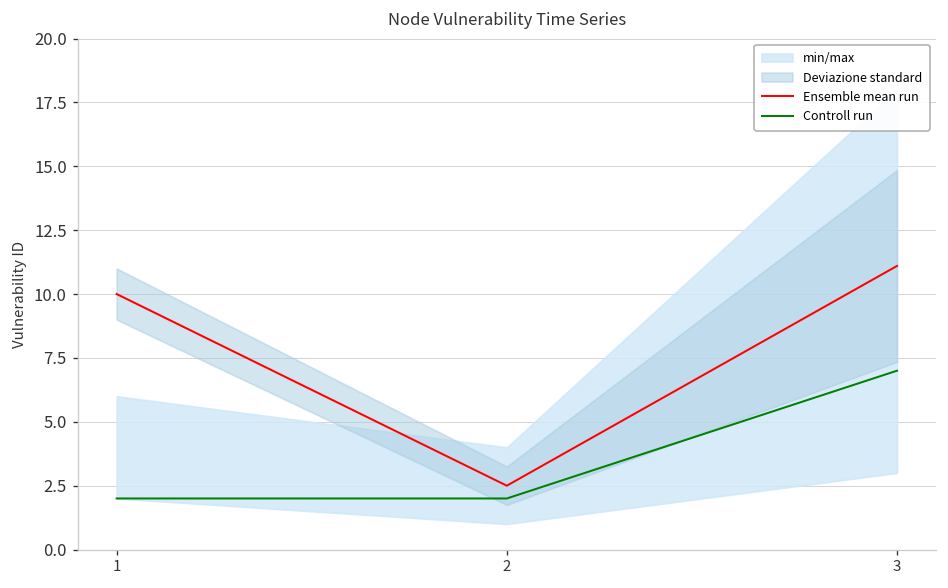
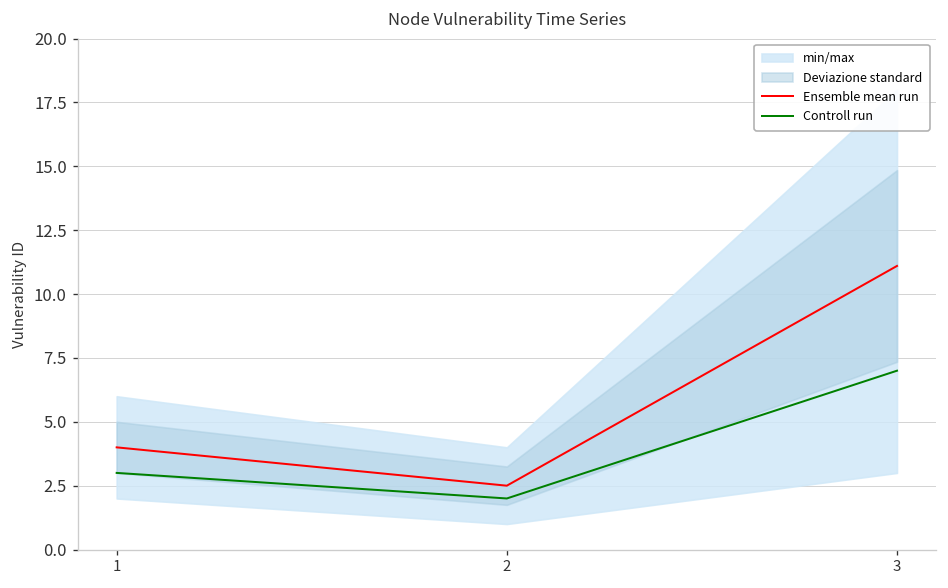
Ensemble mean run, 1: 10 -> 4
Controll run, 1: 2 -> 3
